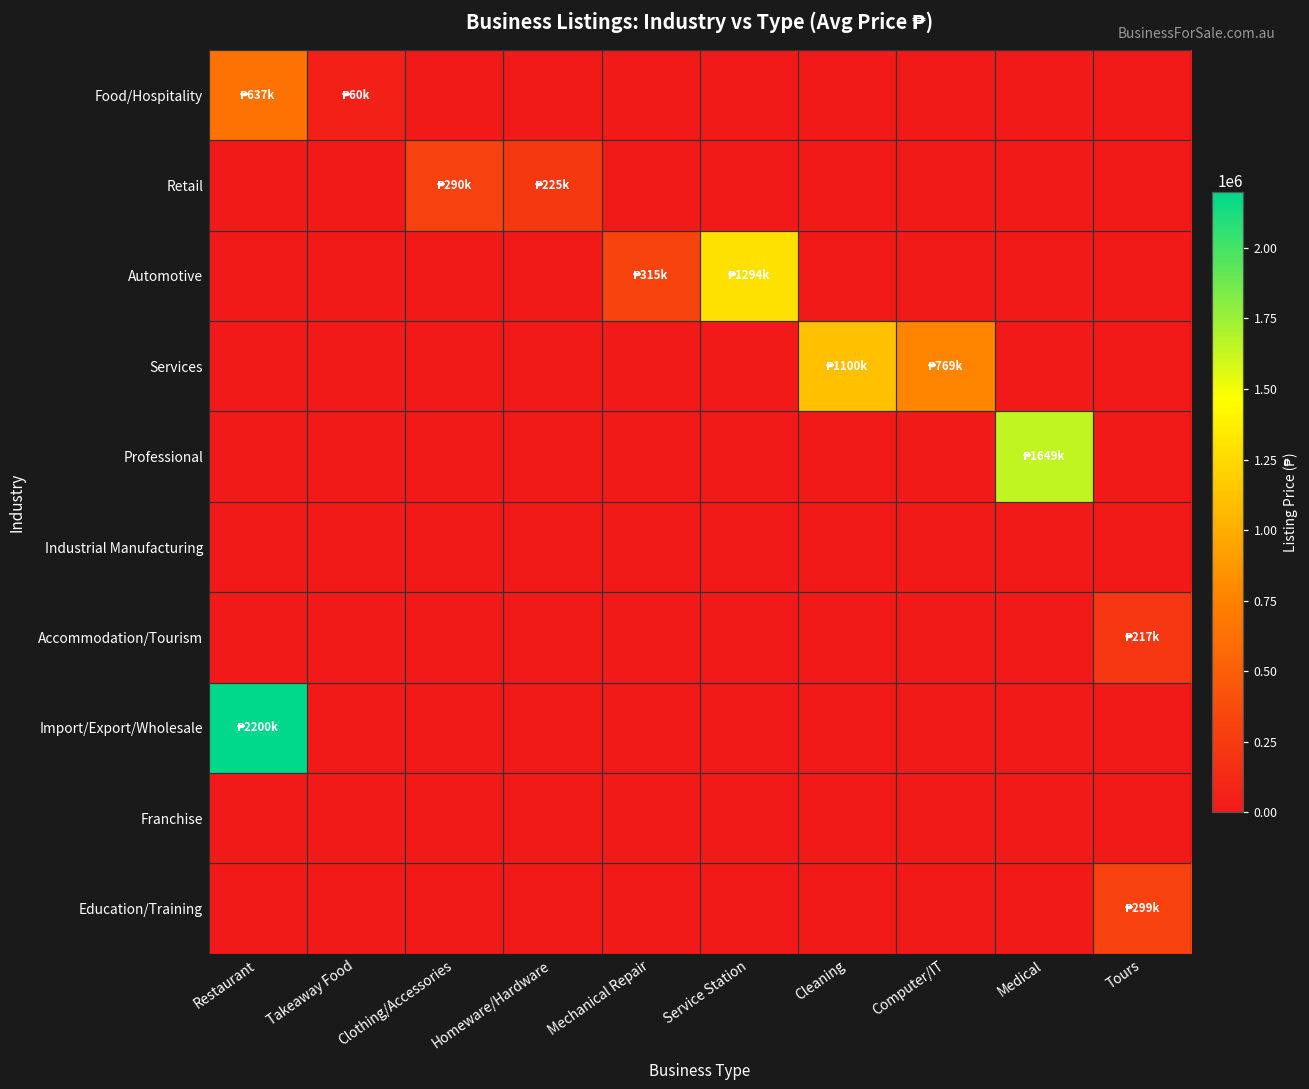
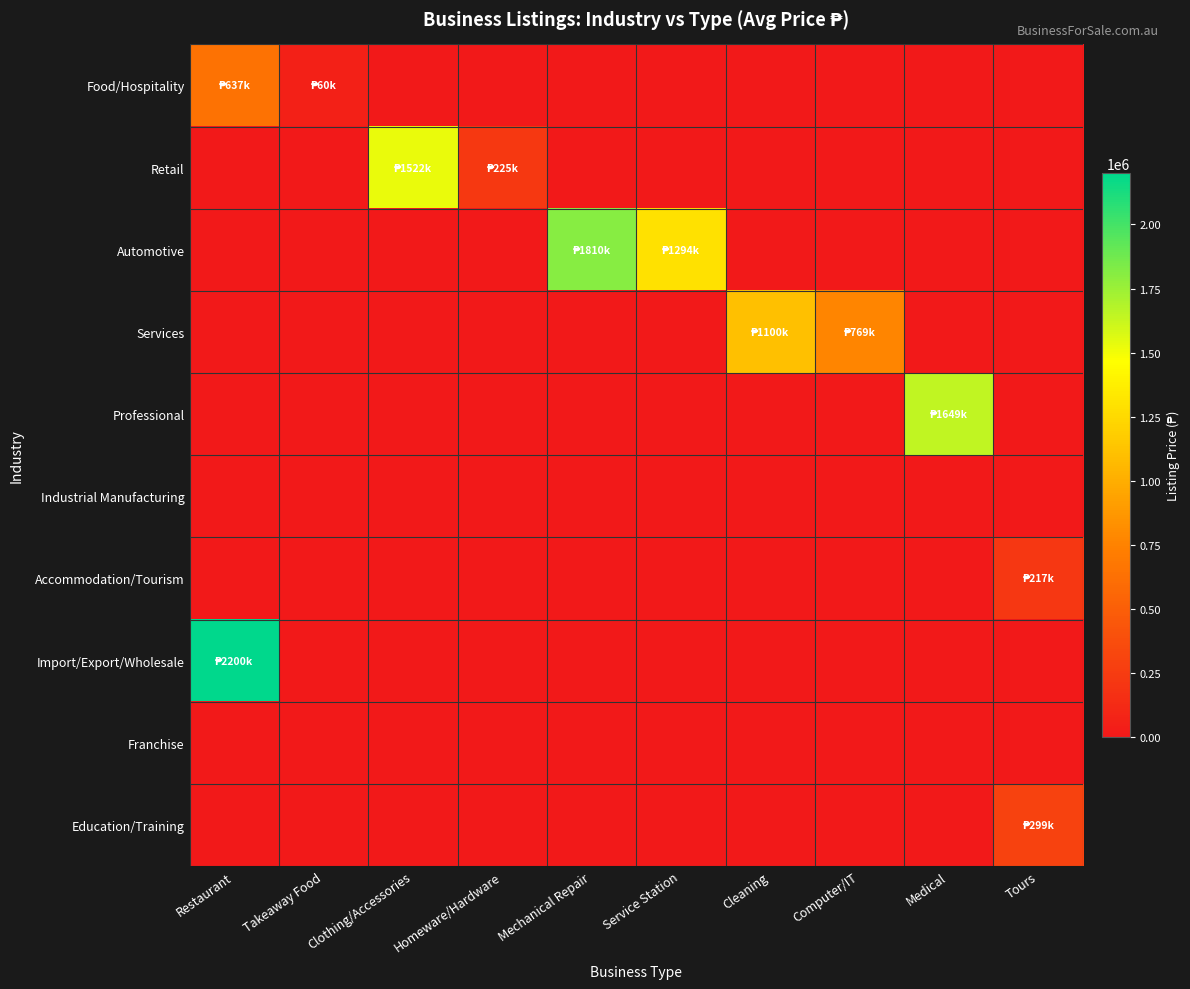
Retail, Clothing/Accessories: 290k -> 1522k
Automotive, Mechanical Repair: 315k -> 1810k
